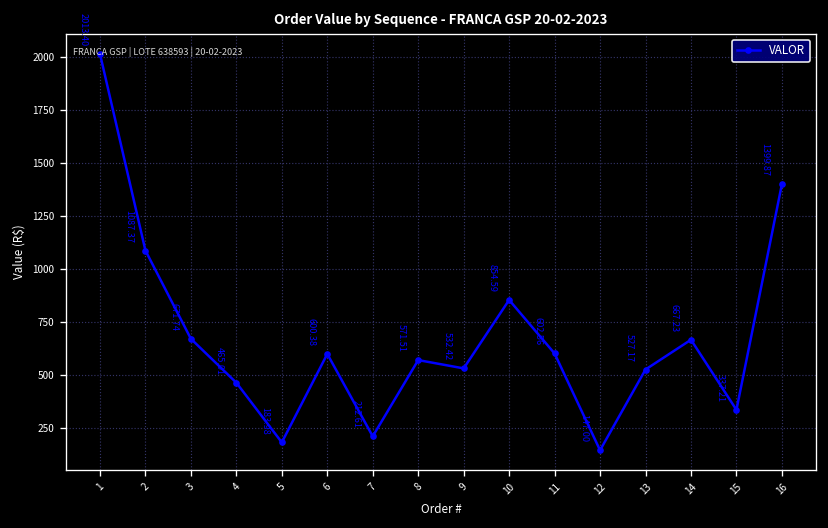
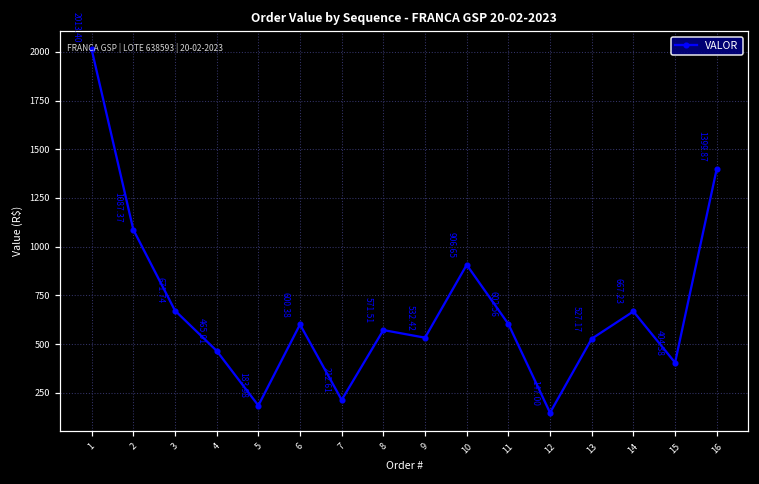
10: 854.59 -> 906.65
15: 337.21 -> 404.38
